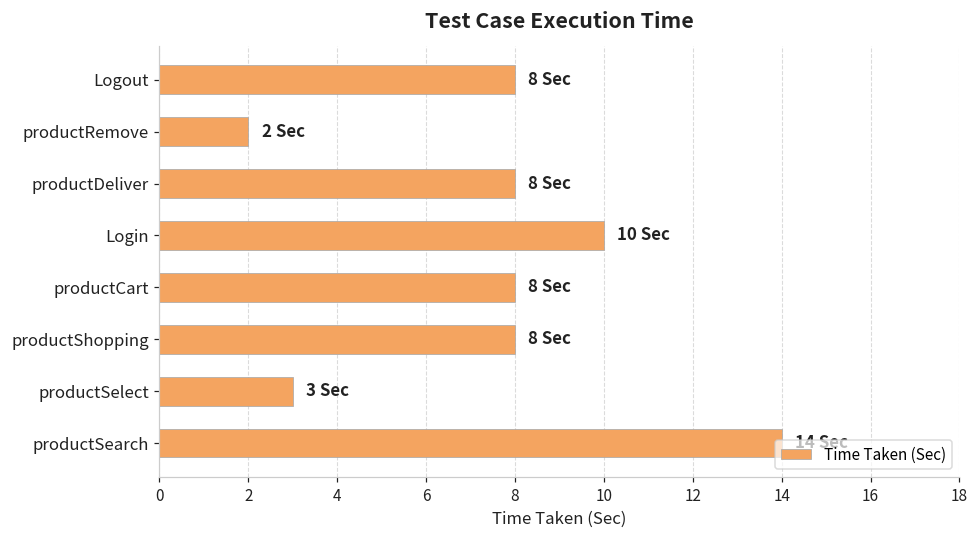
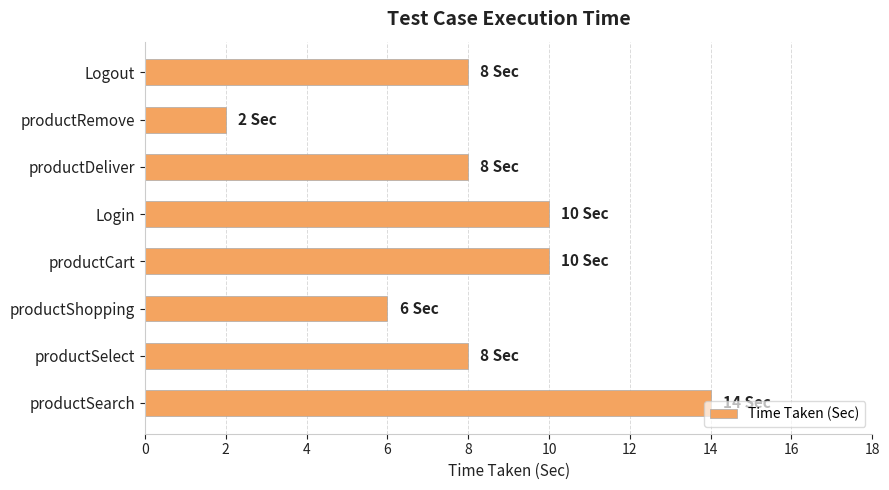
productCart: 8 -> 10
productShopping: 8 -> 6
productSelect: 3 -> 8
